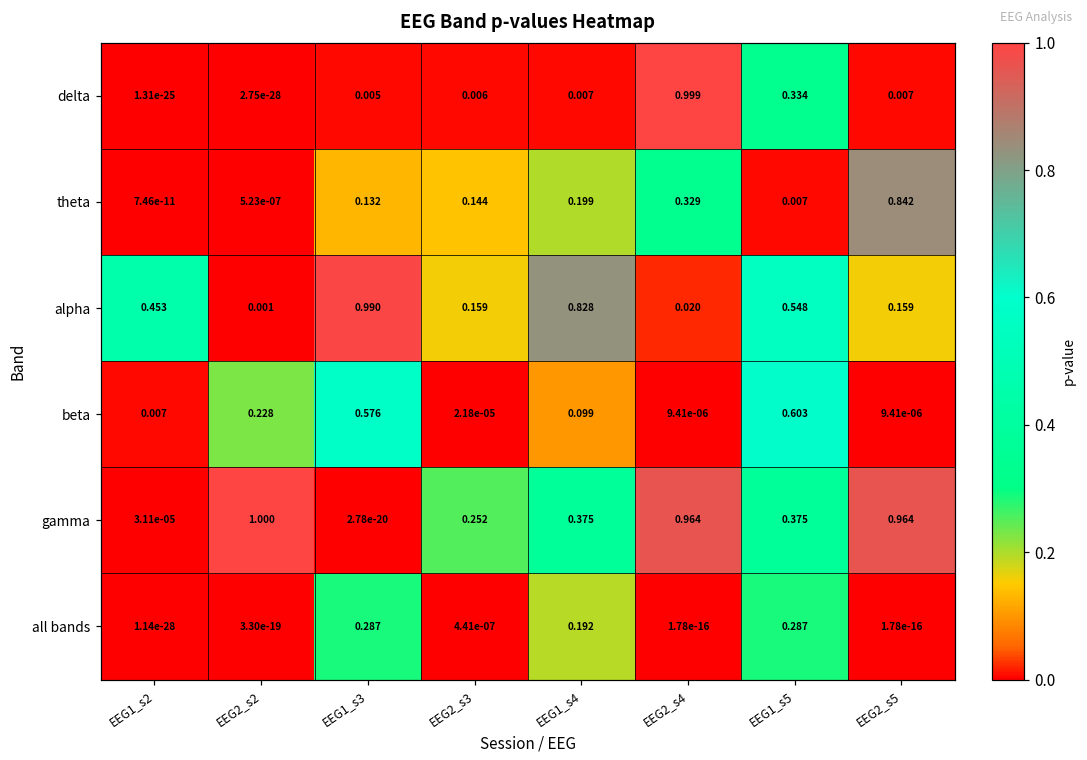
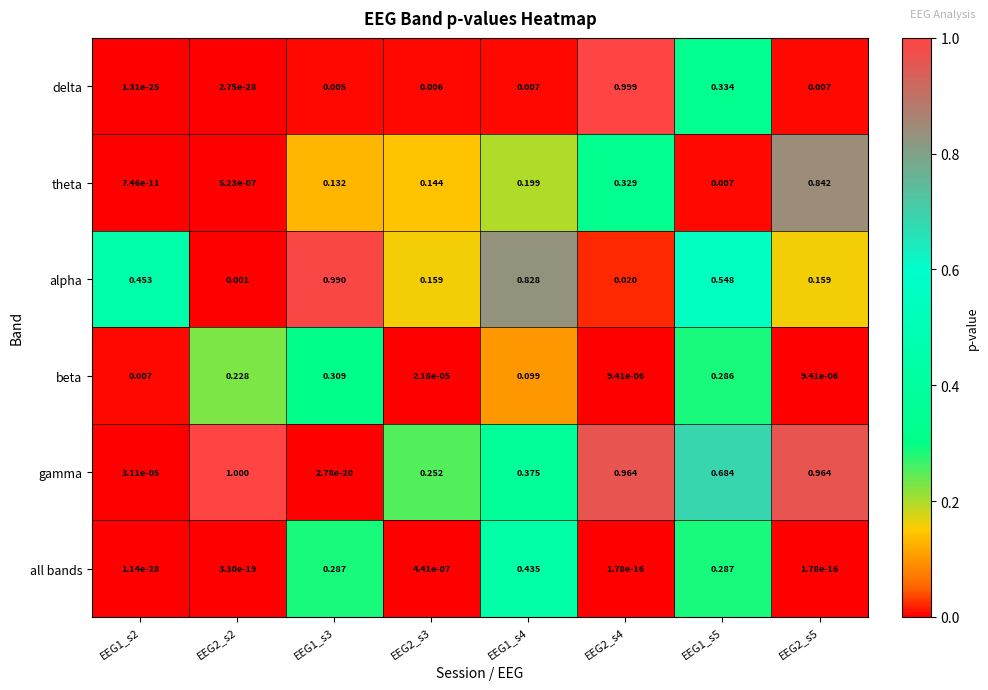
beta, EEG1_s3: 0.576 -> 0.309
beta, EEG1_s5: 0.603 -> 0.286
gamma, EEG1_s5: 0.375 -> 0.684
all bands, EEG1_s4: 0.192 -> 0.435
